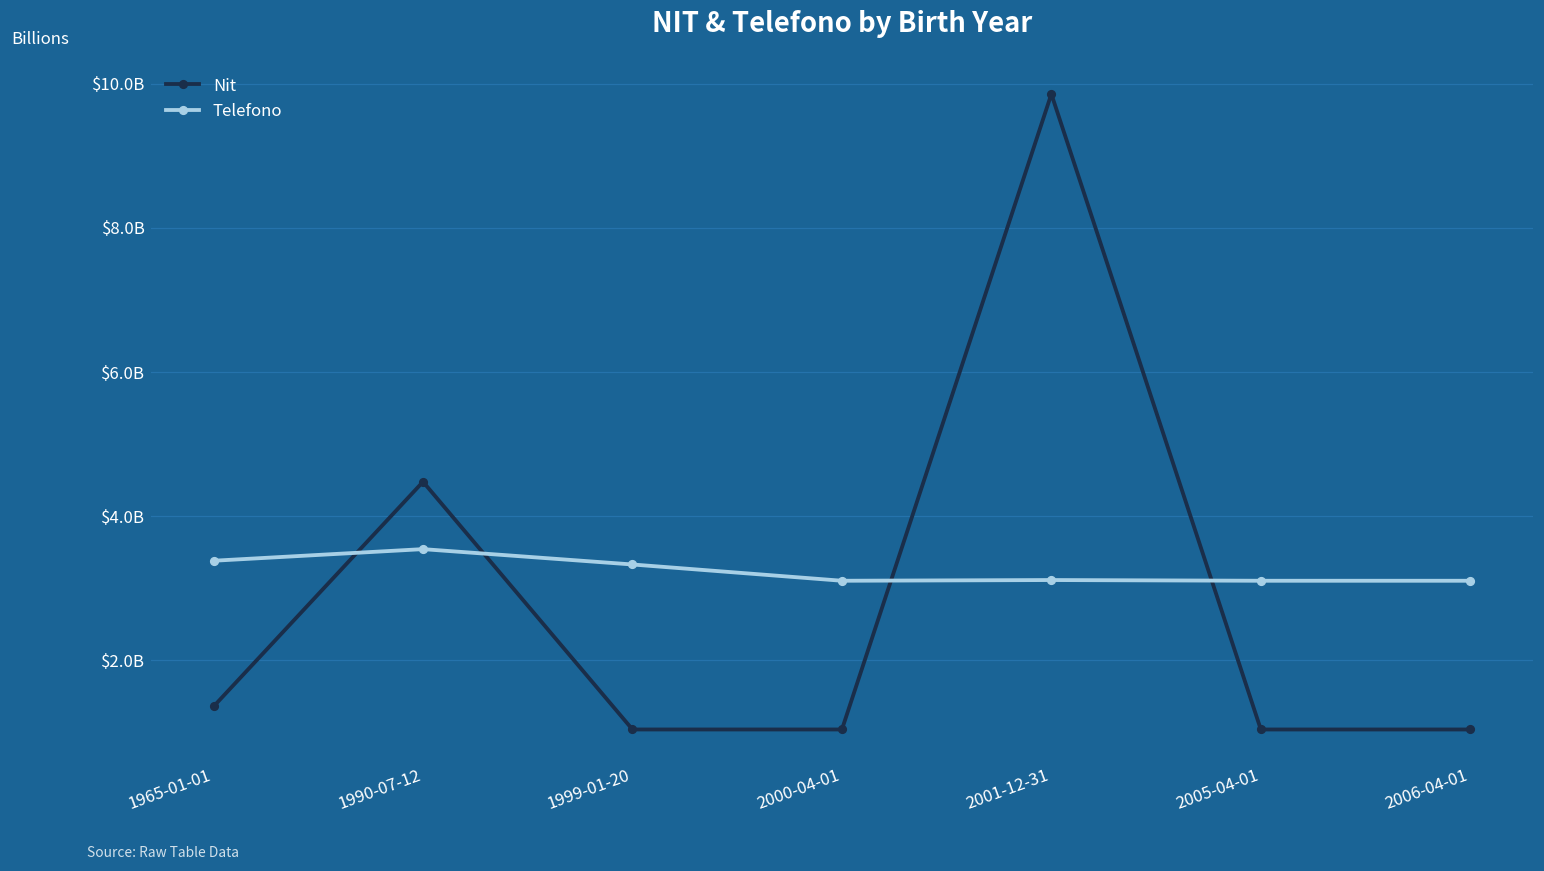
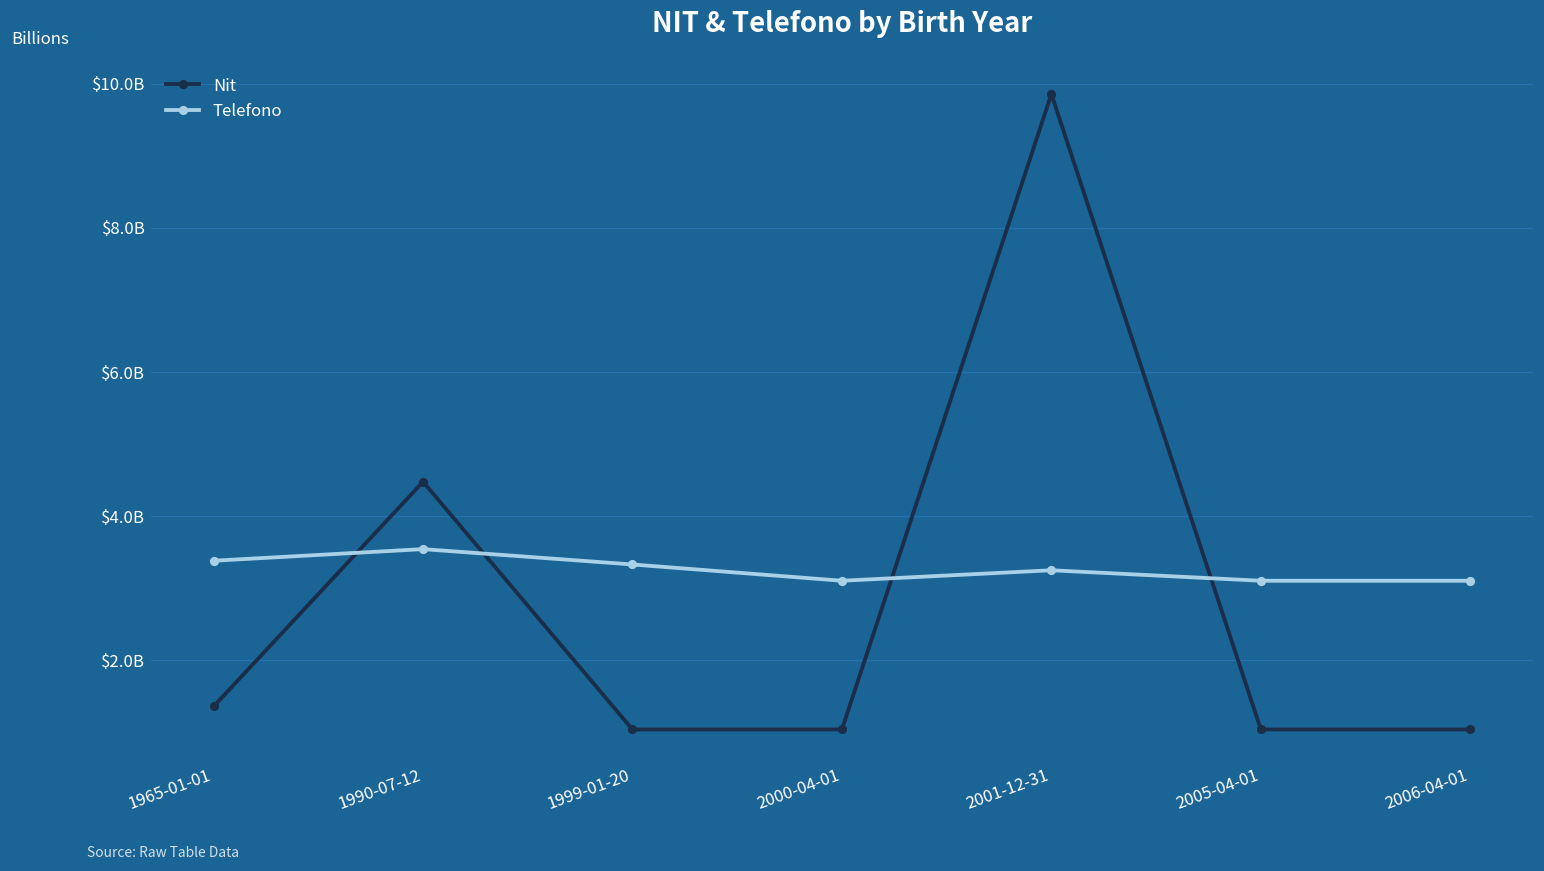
Telefono, 2001-12-31: $3100000000 -> $3200000000
